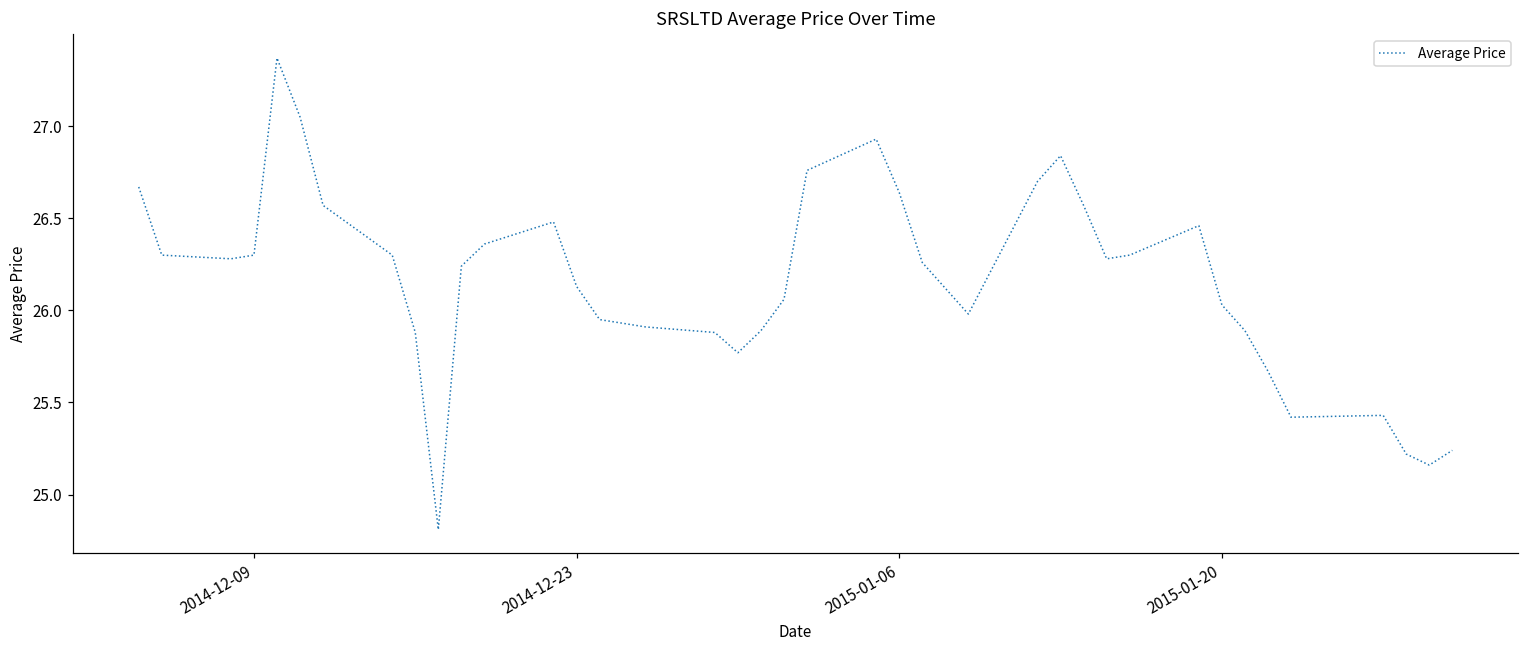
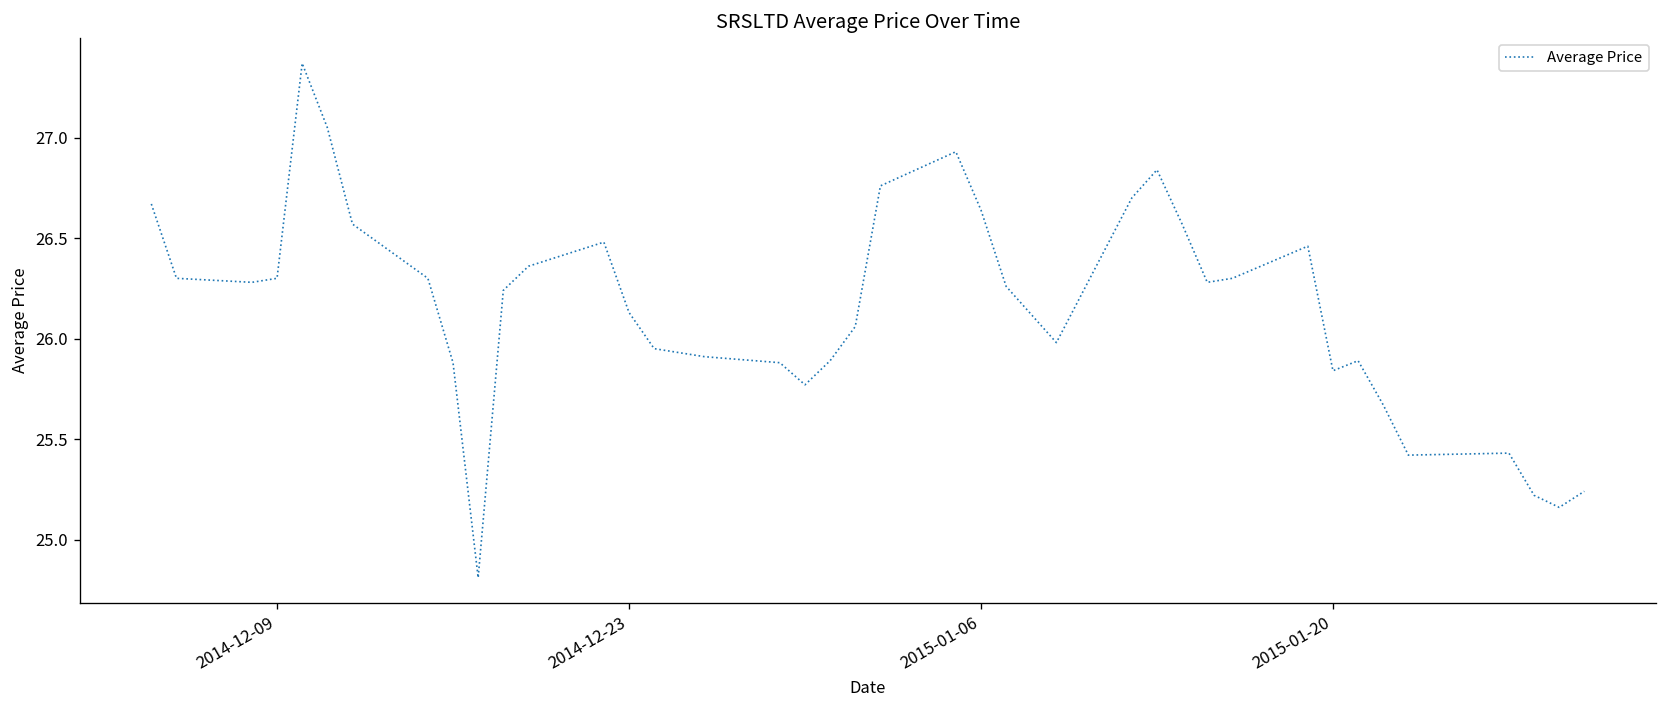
2015-01-20: 26.03 -> 25.84
